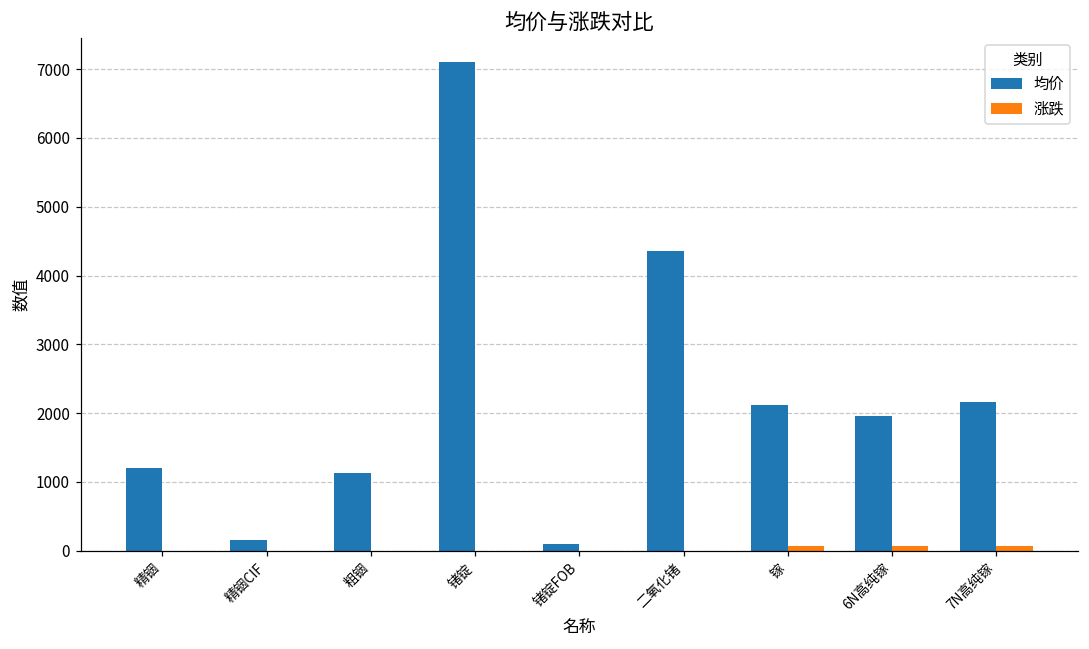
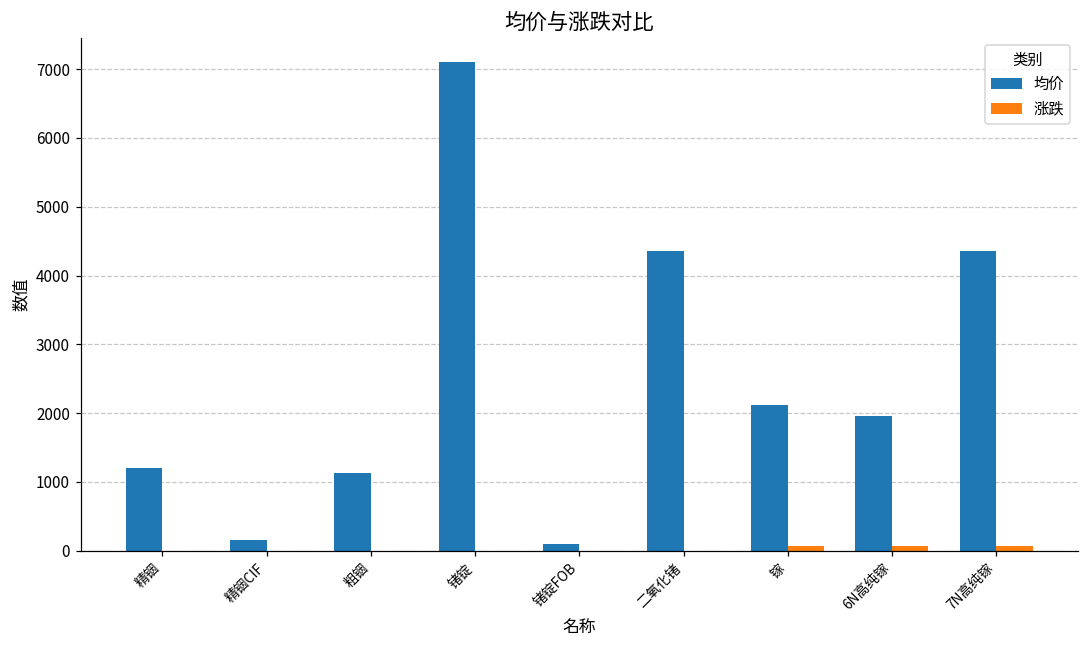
均价, 7N高纯镓: 2200 -> 4400
